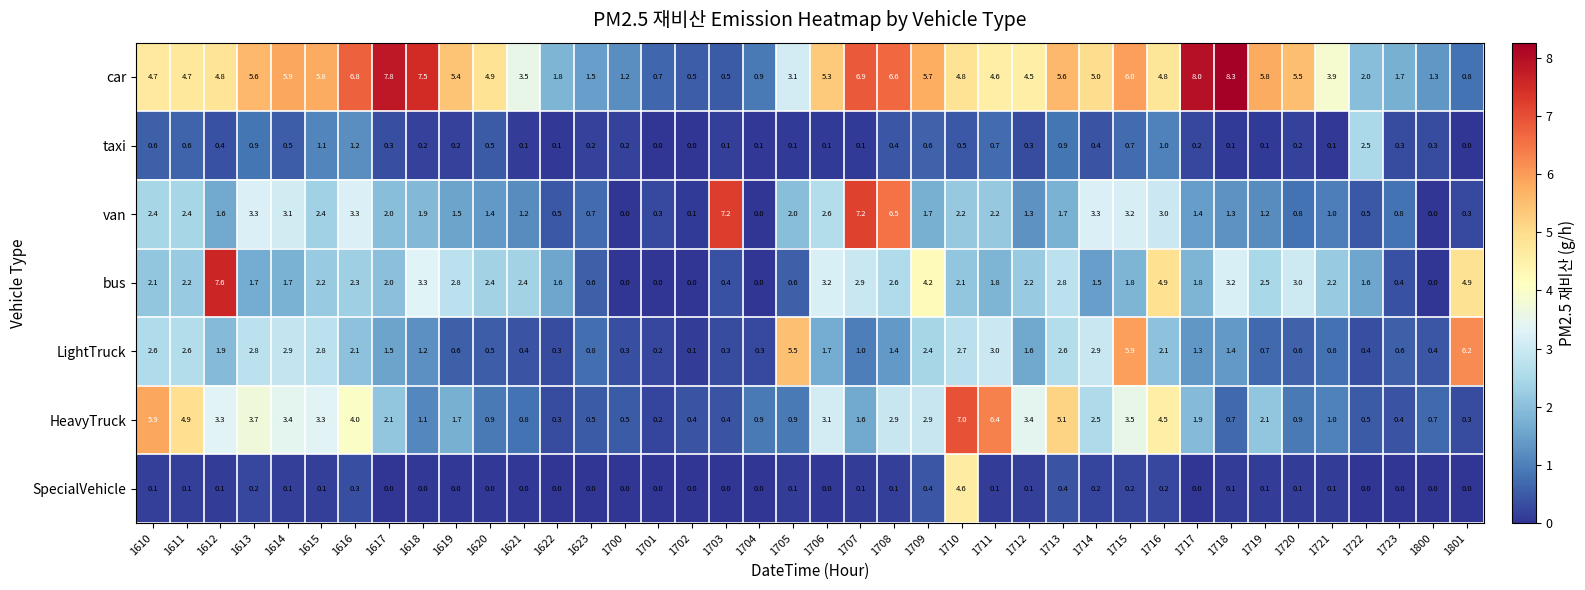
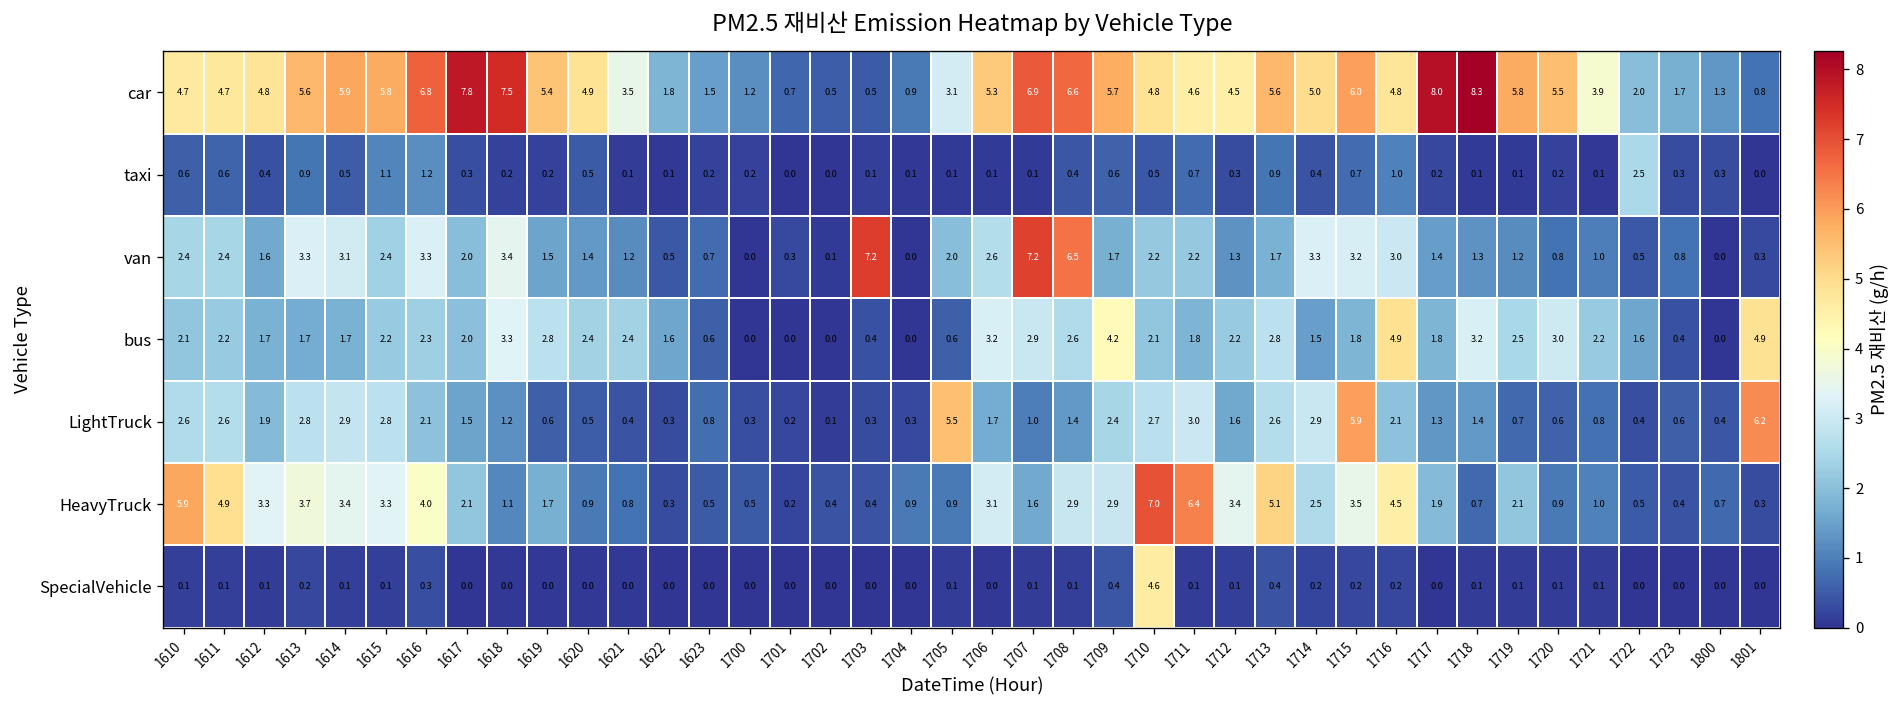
van, 1618: 1.9 -> 3.4
bus, 1612: 7.6 -> 1.7
